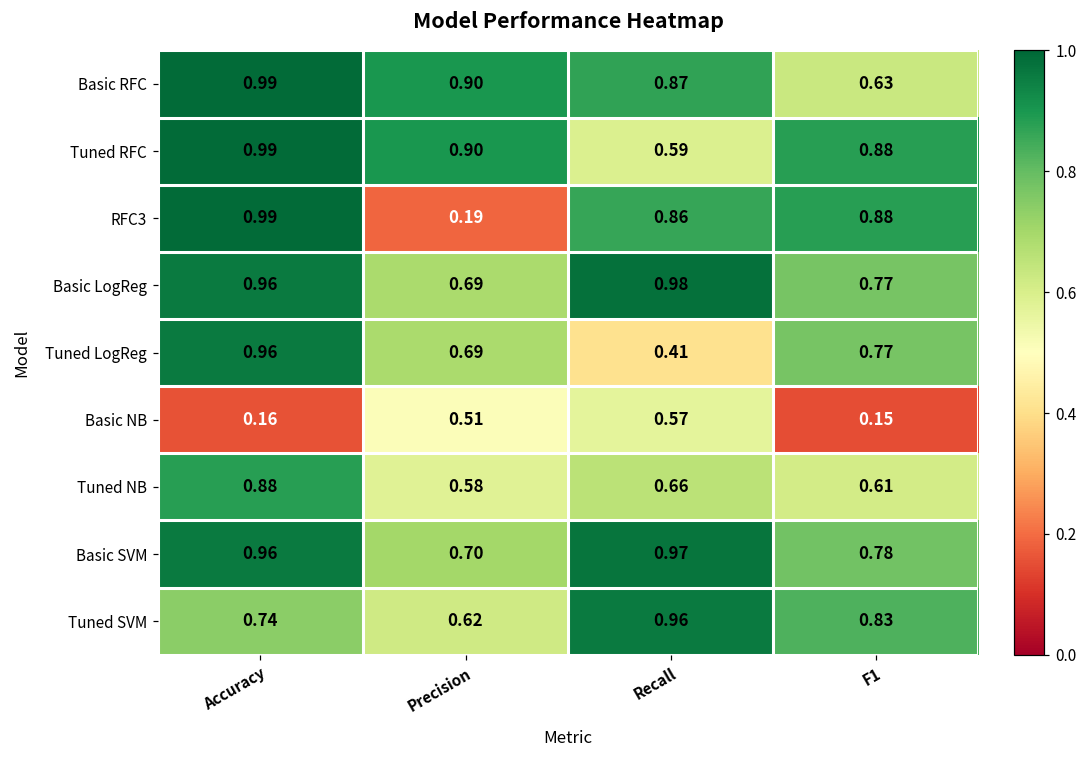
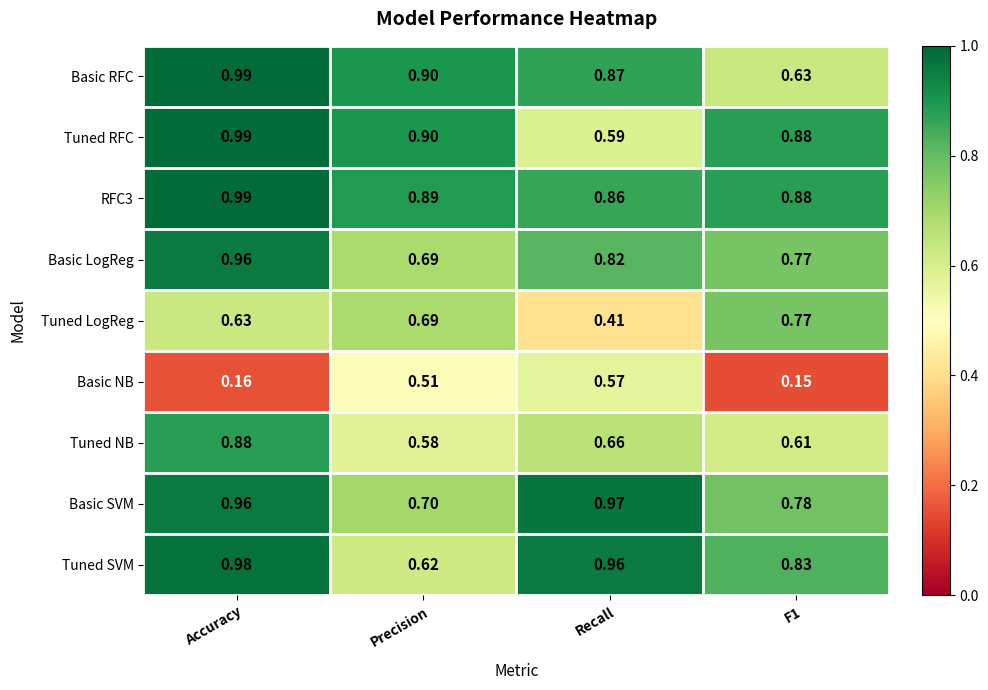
RFC3, Precision: 0.19 -> 0.89
Basic LogReg, Recall: 0.98 -> 0.82
Tuned LogReg, Accuracy: 0.96 -> 0.63
Tuned SVM, Accuracy: 0.74 -> 0.98
